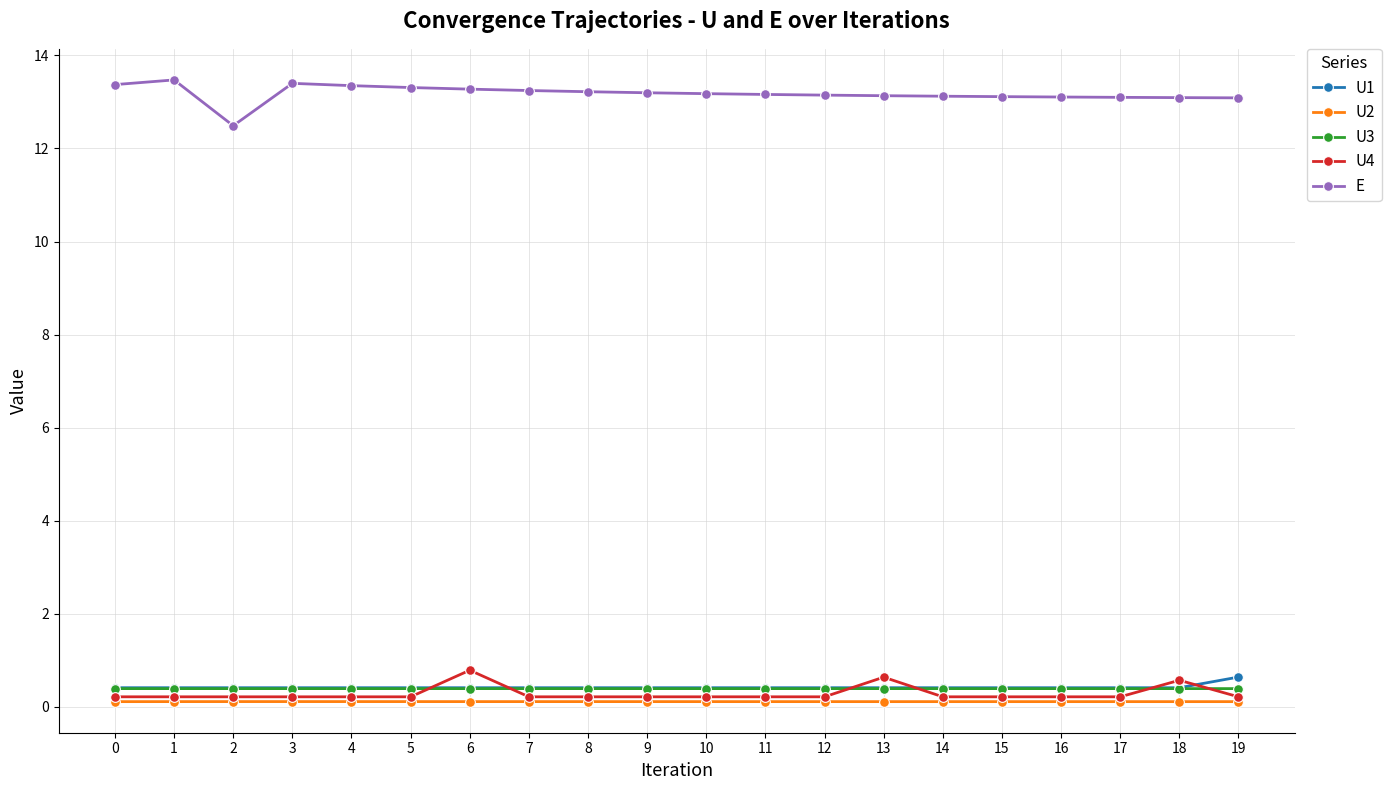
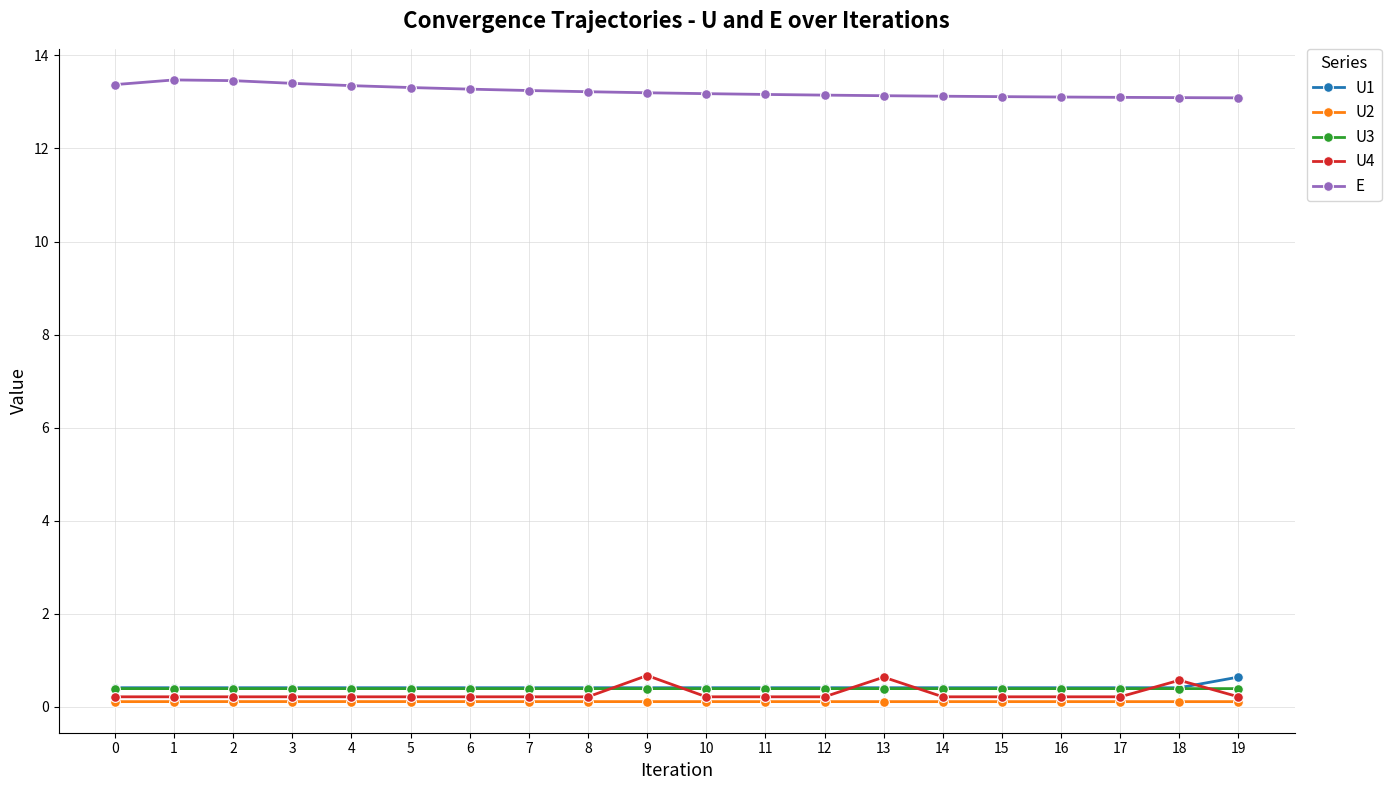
E, 2: 12.5 -> 13.5
U4, 6: 0.8 -> 0.2
U4, 9: 0.2 -> 0.7
